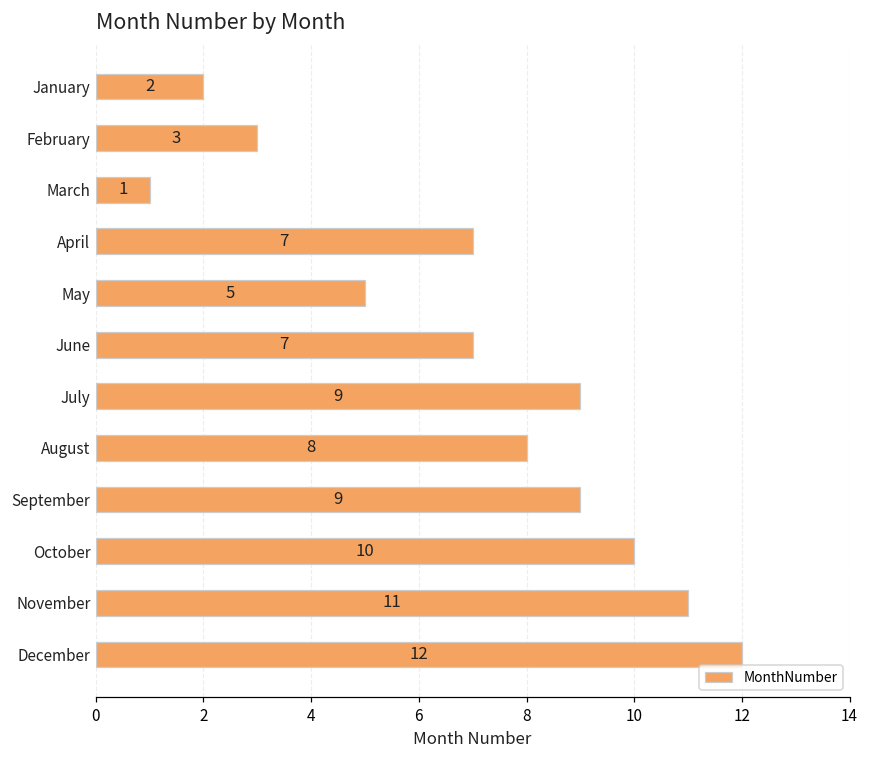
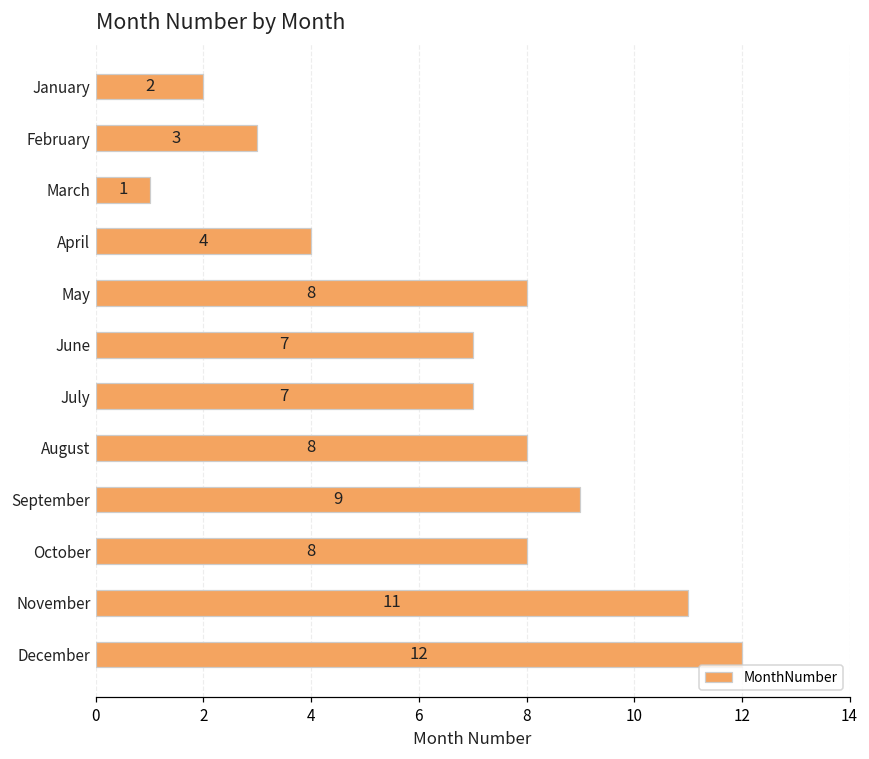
April: 7 -> 4
May: 5 -> 8
July: 9 -> 7
October: 10 -> 8
